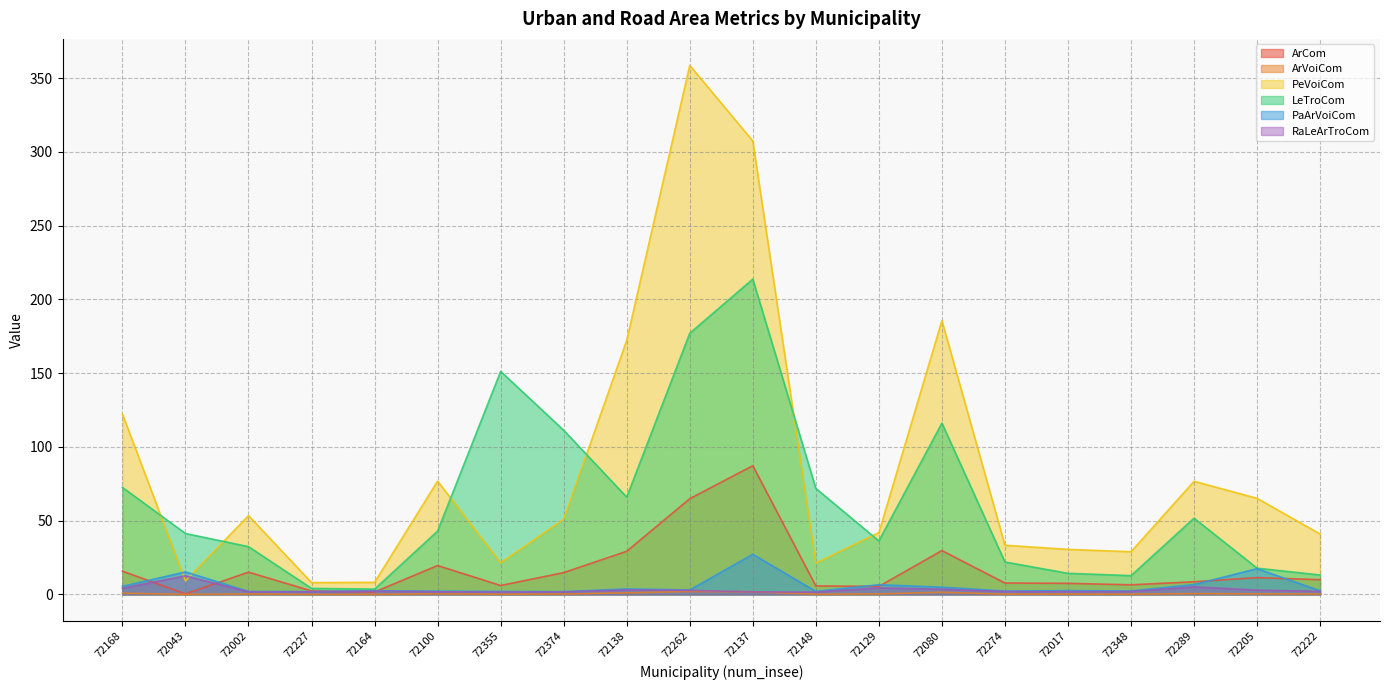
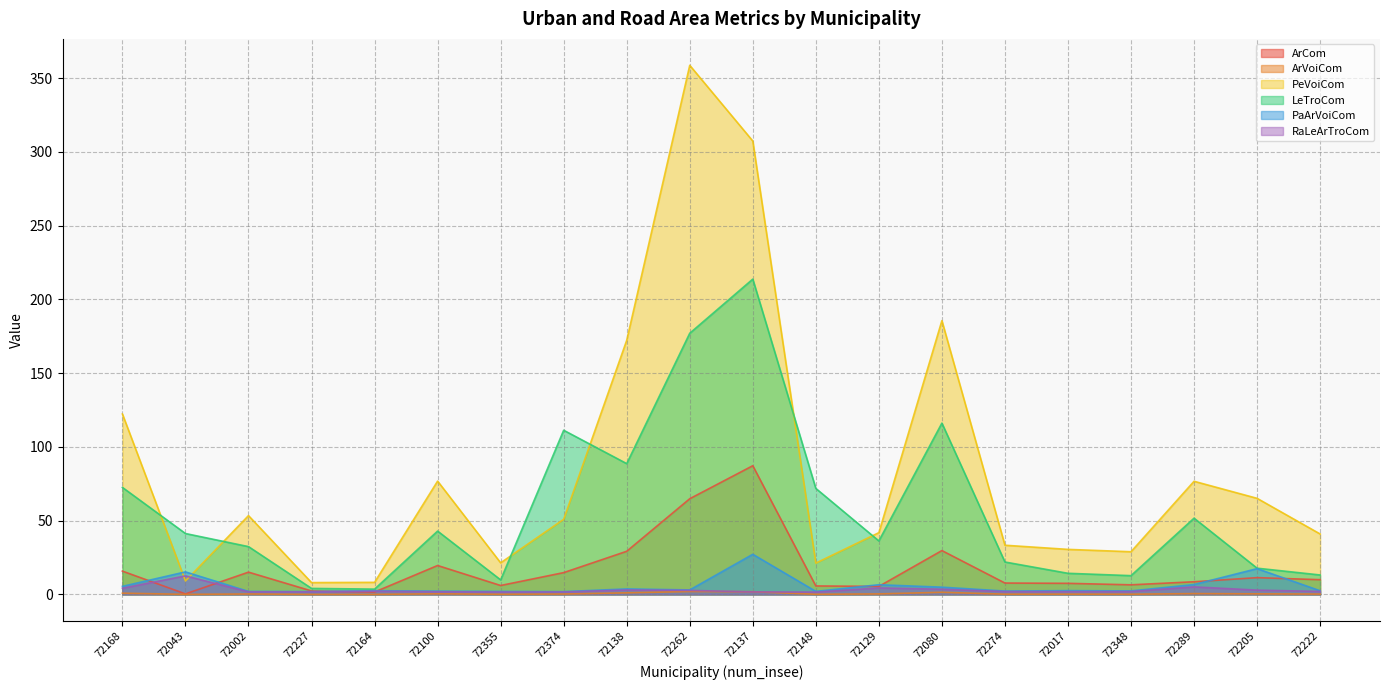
LeTroCom, 72355: 151 -> 10
LeTroCom, 72138: 66 -> 89
